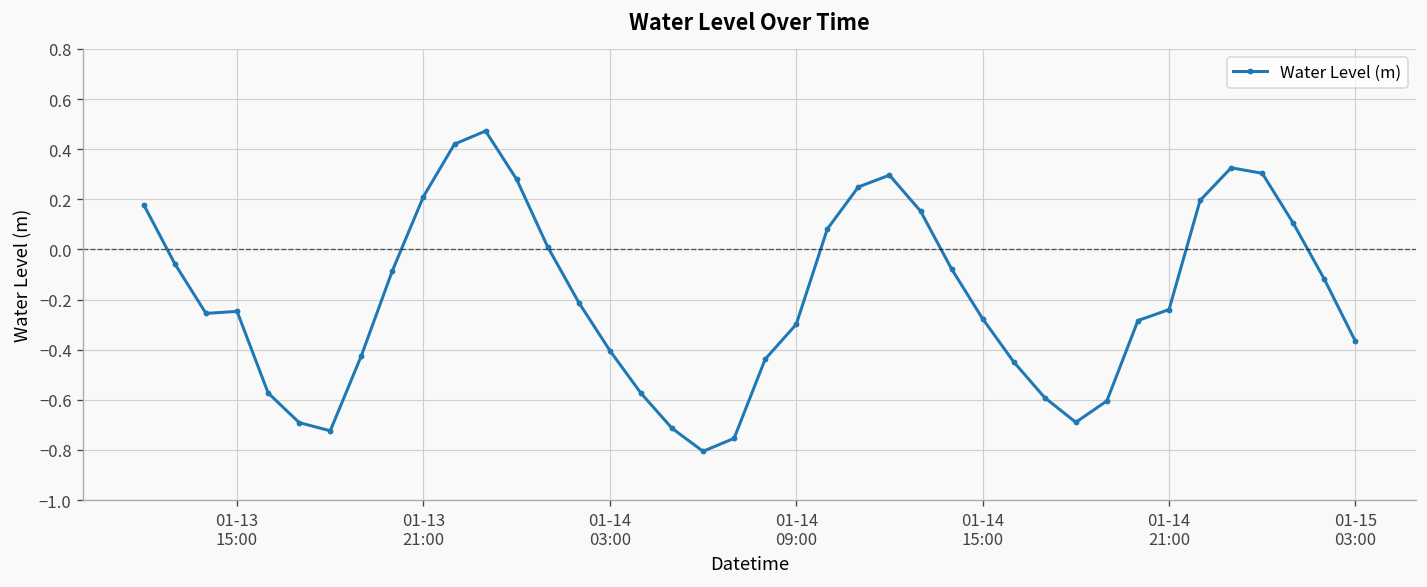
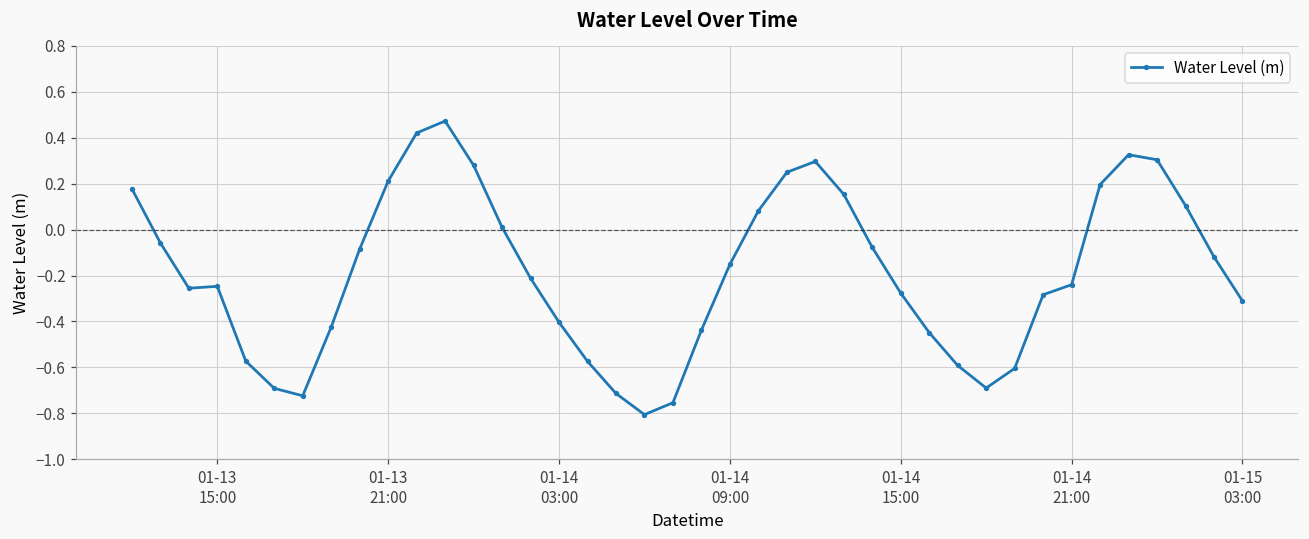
01-14 09:00: -0.30 -> -0.15
01-15 03:00: -0.37 -> -0.31
